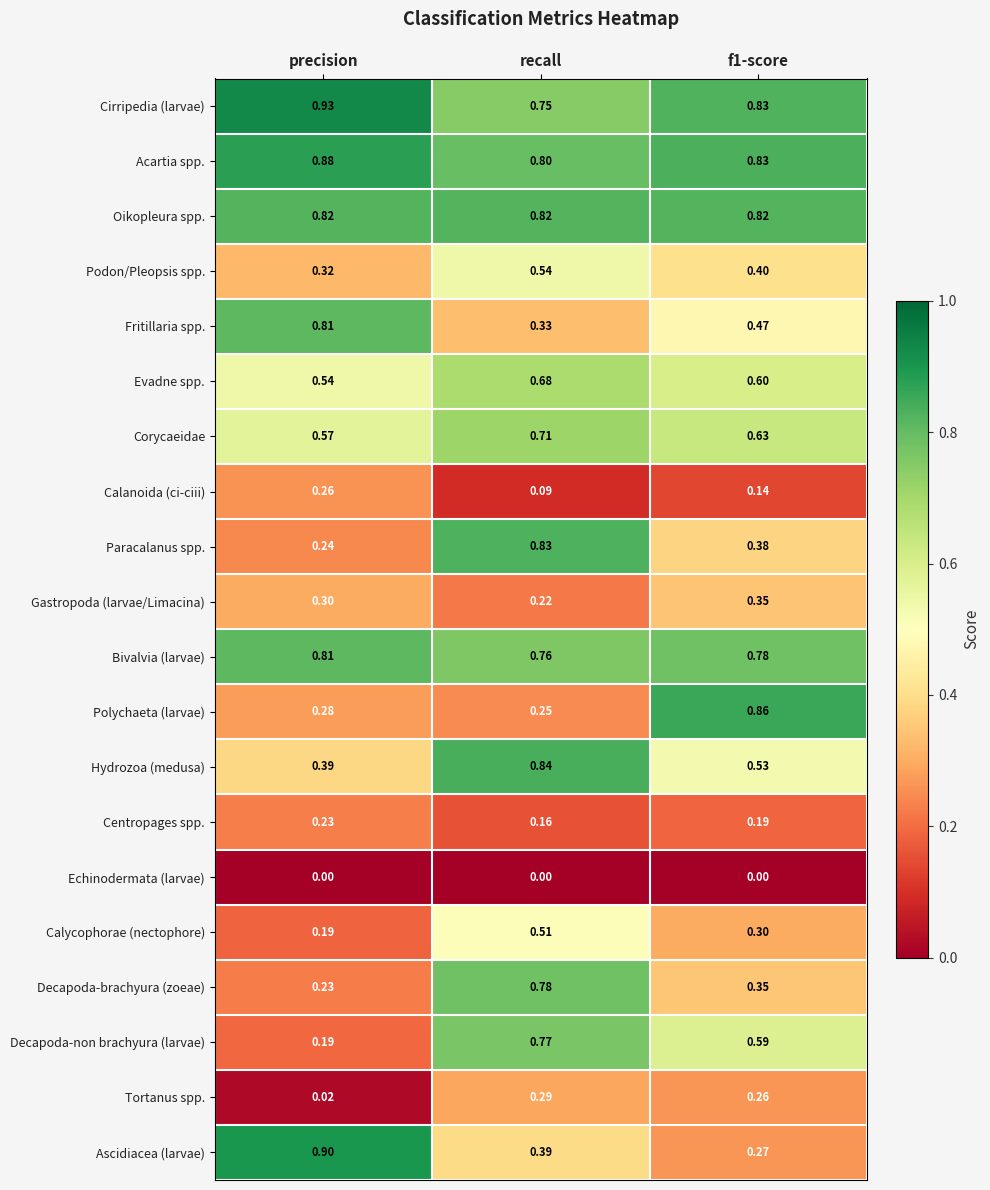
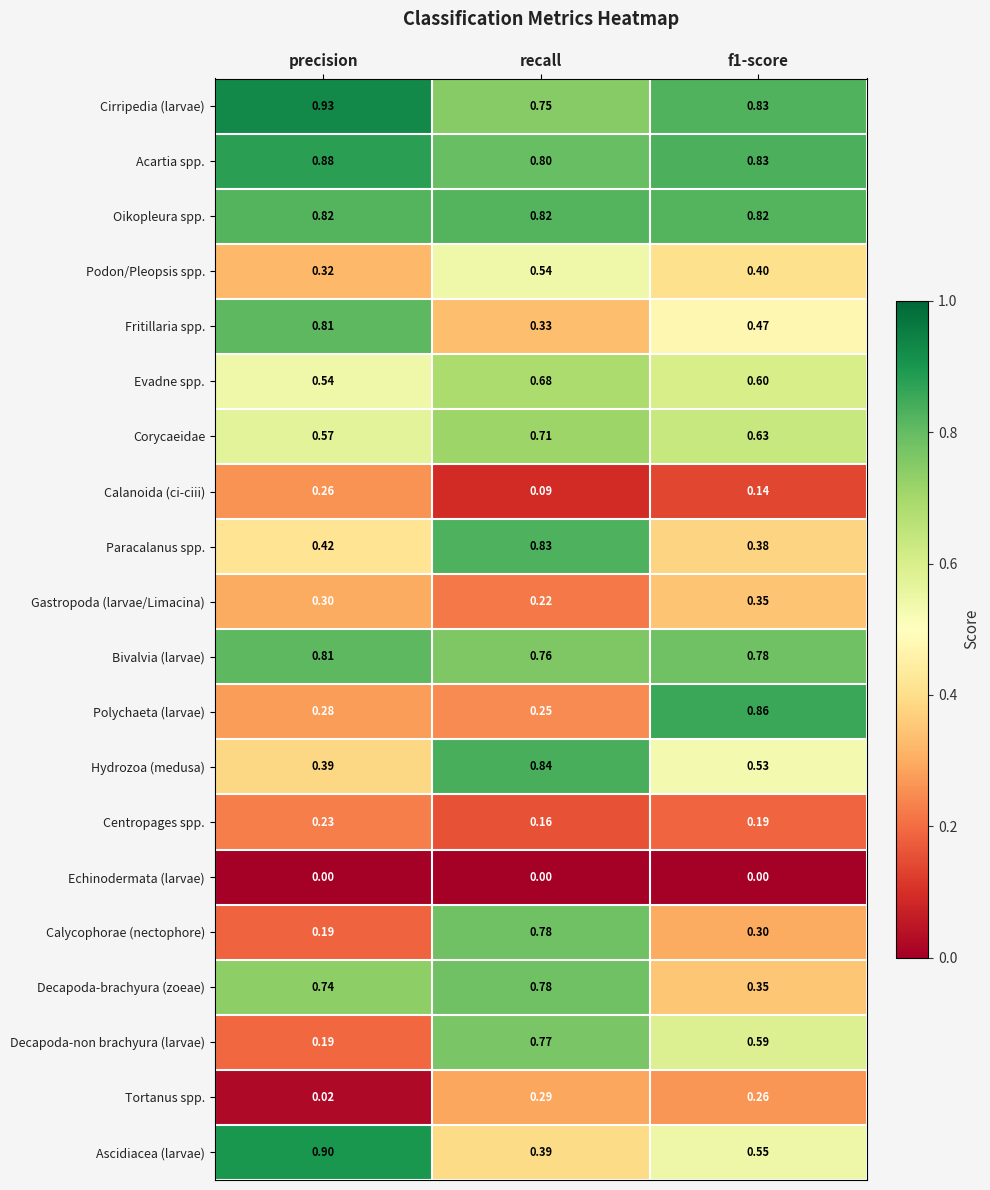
Paracalanus spp., precision: 0.24 -> 0.42
Calycophorae (nectophore), recall: 0.51 -> 0.78
Decapoda-brachyura (zoeae), precision: 0.23 -> 0.74
Ascidiacea (larvae), f1-score: 0.27 -> 0.55
